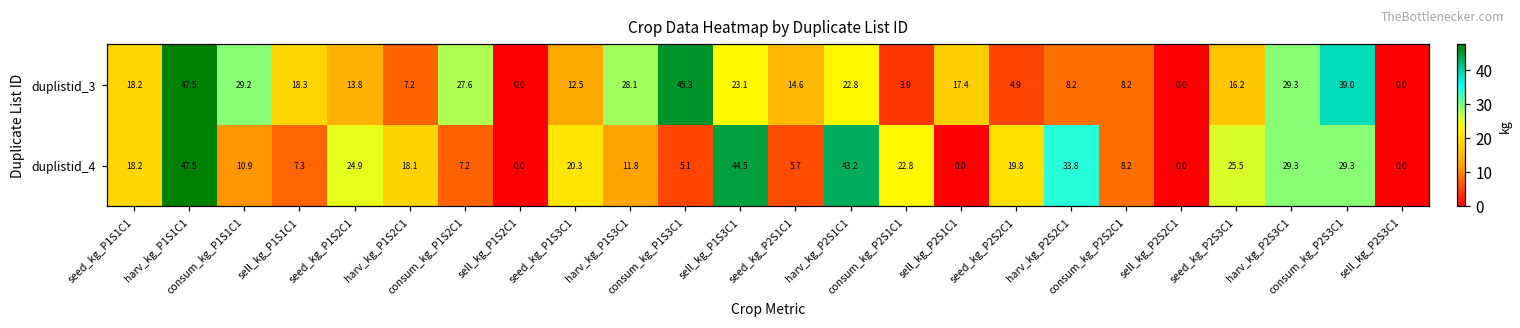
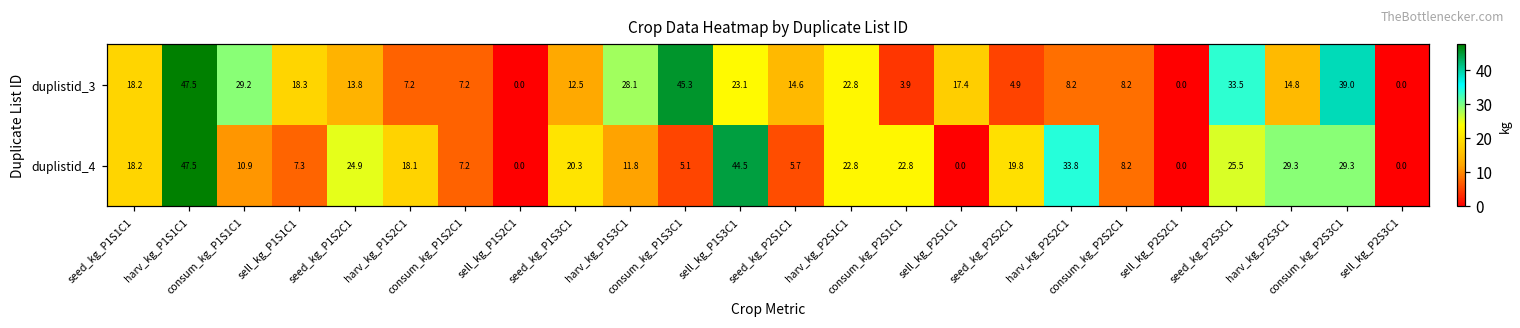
duplistid_3, consum_kg_P1S2C1: 27.6 -> 7.2
duplistid_3, seed_kg_P2S3C1: 16.2 -> 33.5
duplistid_3, harv_kg_P2S3C1: 29.3 -> 14.8
duplistid_4, harv_kg_P2S1C1: 43.2 -> 22.8
